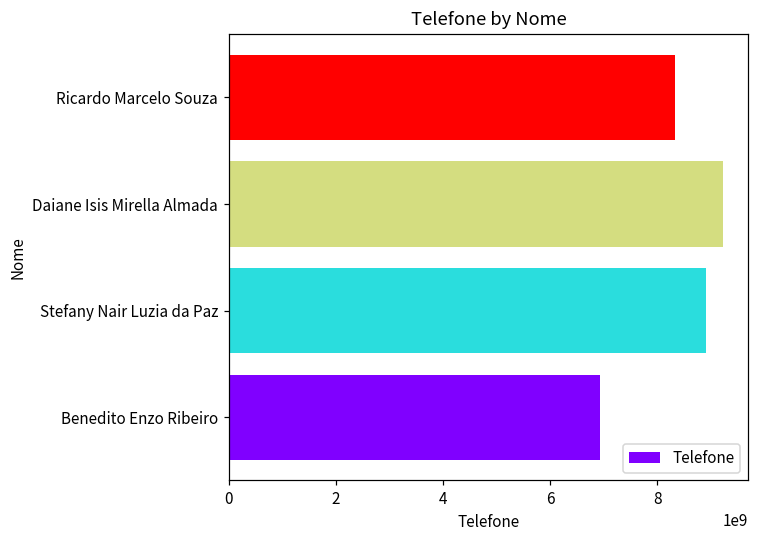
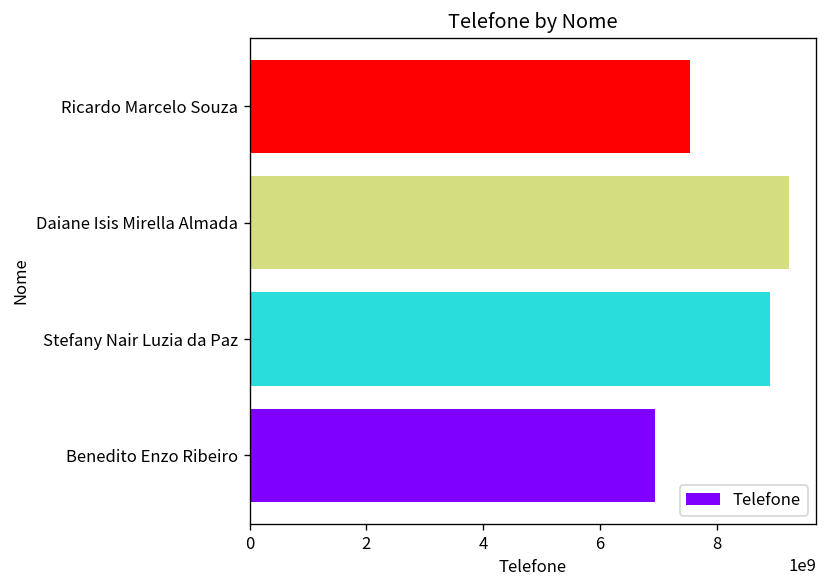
Ricardo Marcelo Souza: 8300000000 -> 7500000000
